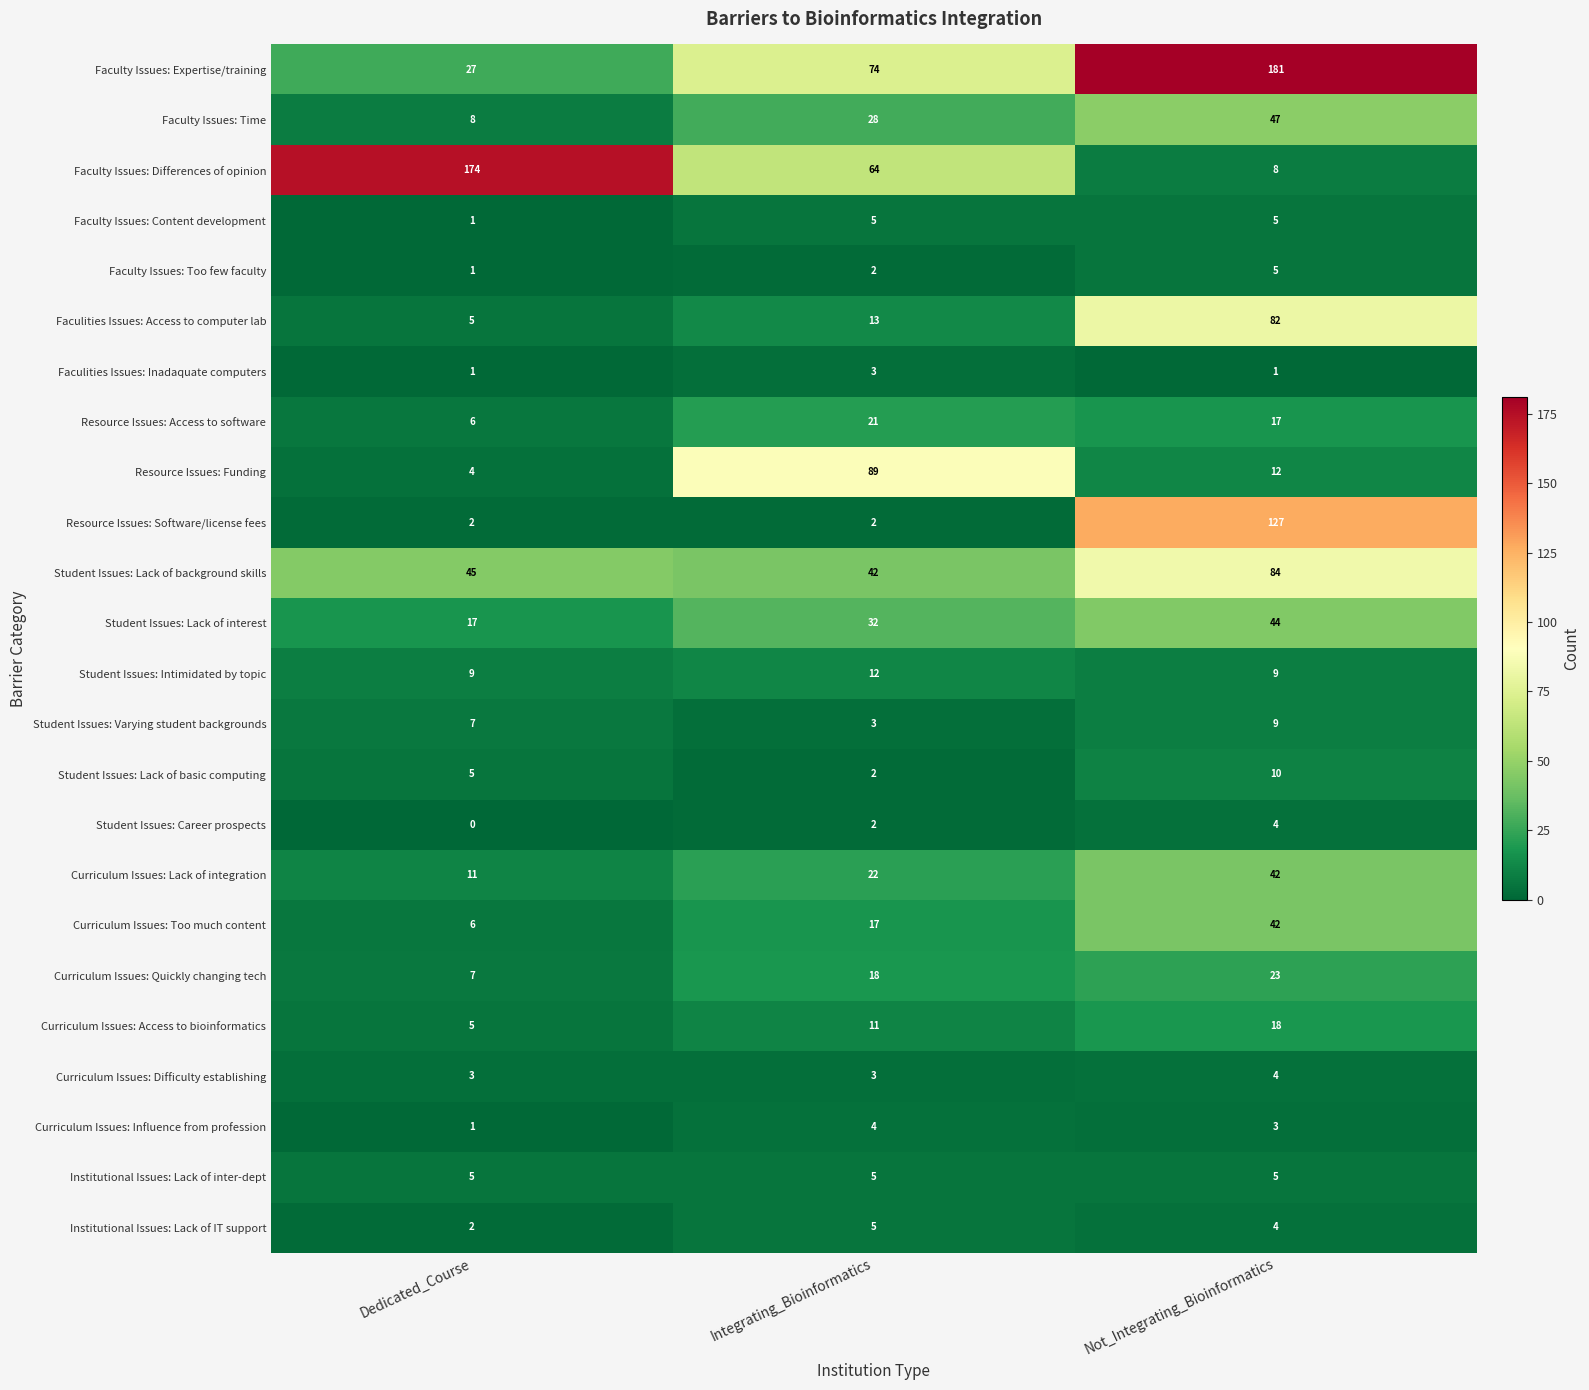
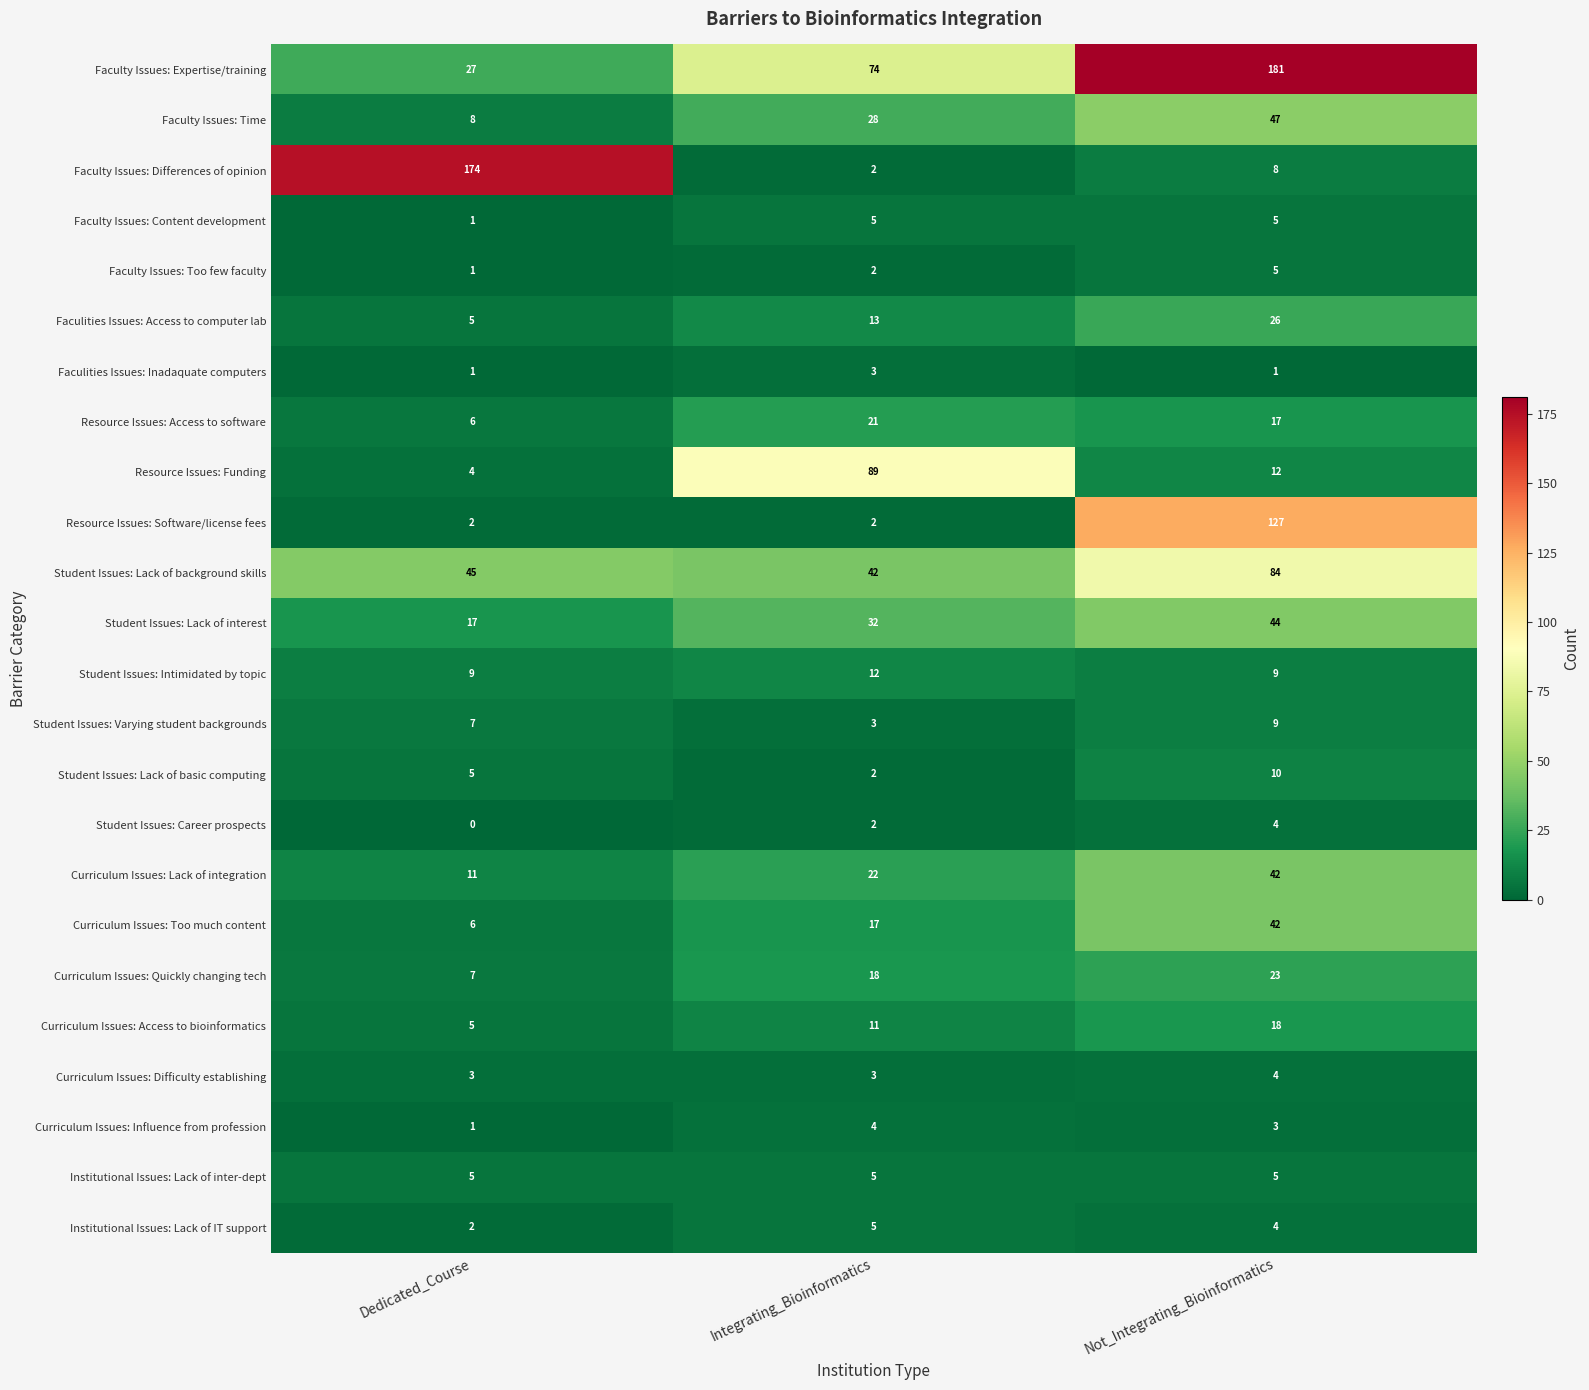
Faculty Issues: Differences of opinion, Integrating_Bioinformatics: 64 -> 2
Faculities Issues: Access to computer lab, Not_Integrating_Bioinformatics: 82 -> 26
